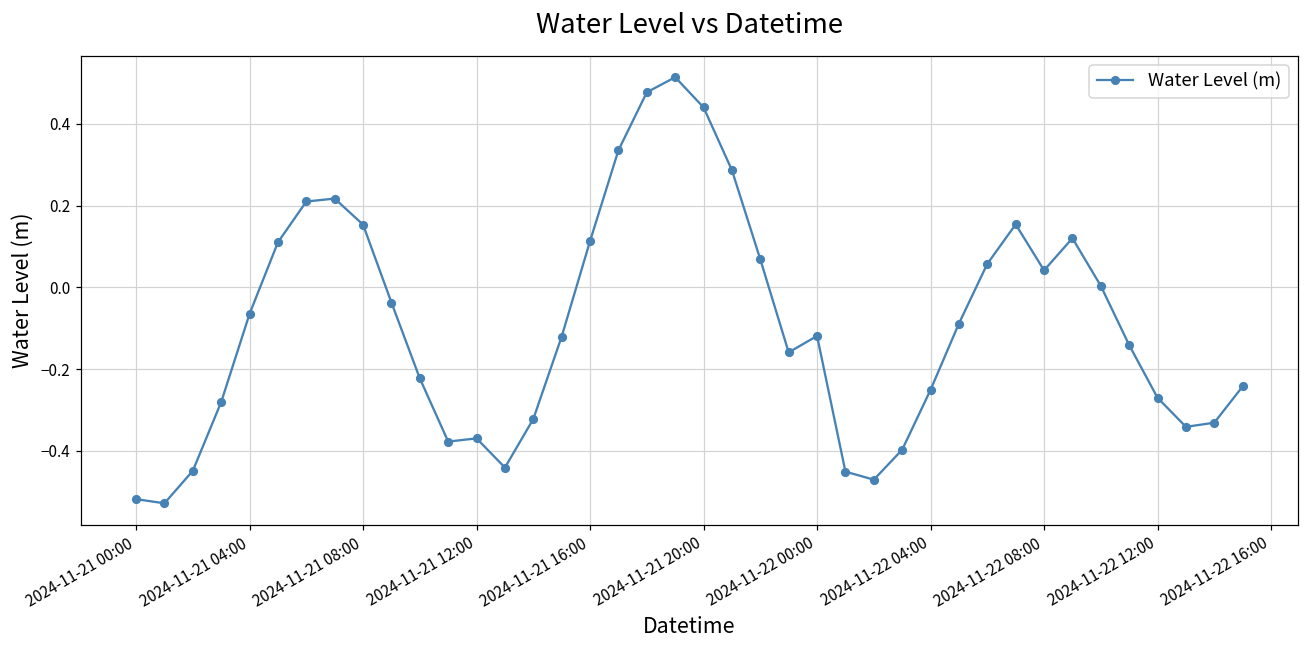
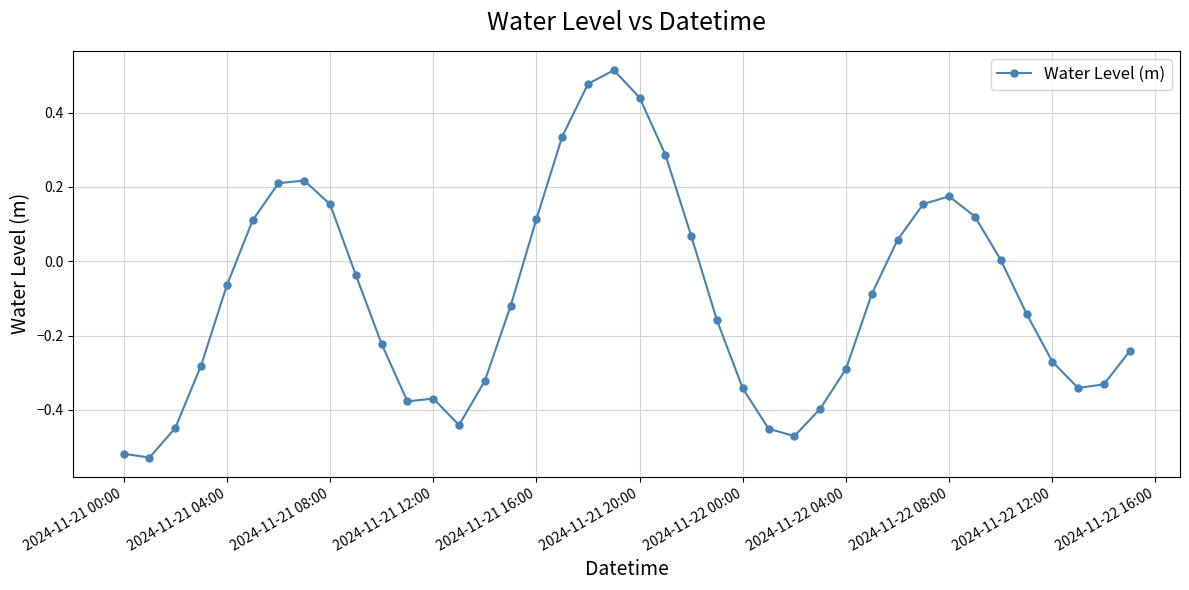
2024-11-22 00:00: -0.12 -> -0.34
2024-11-22 04:00: -0.25 -> -0.29
2024-11-22 08:00: 0.04 -> 0.17
